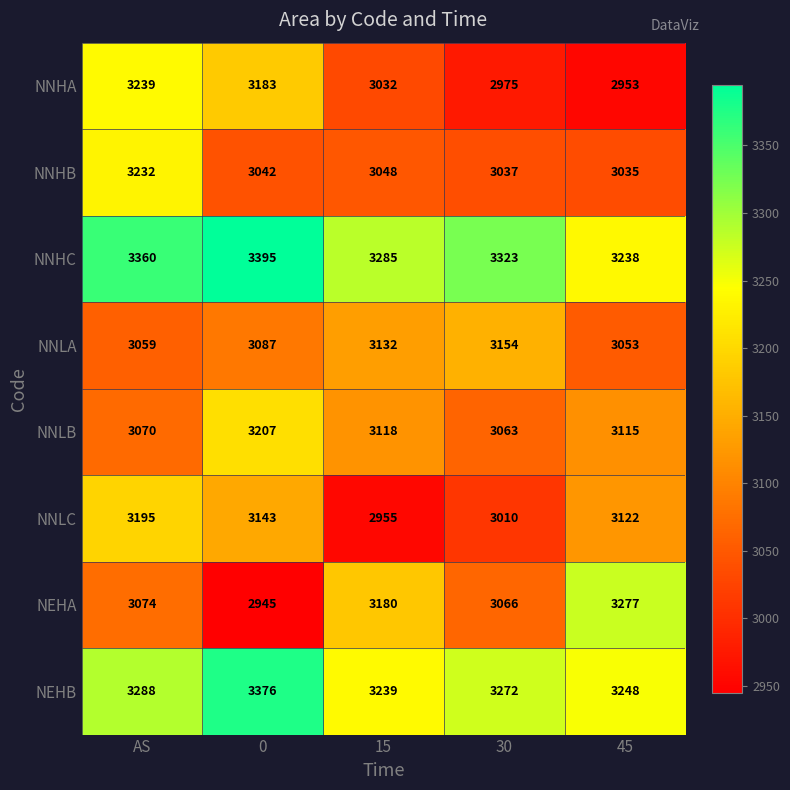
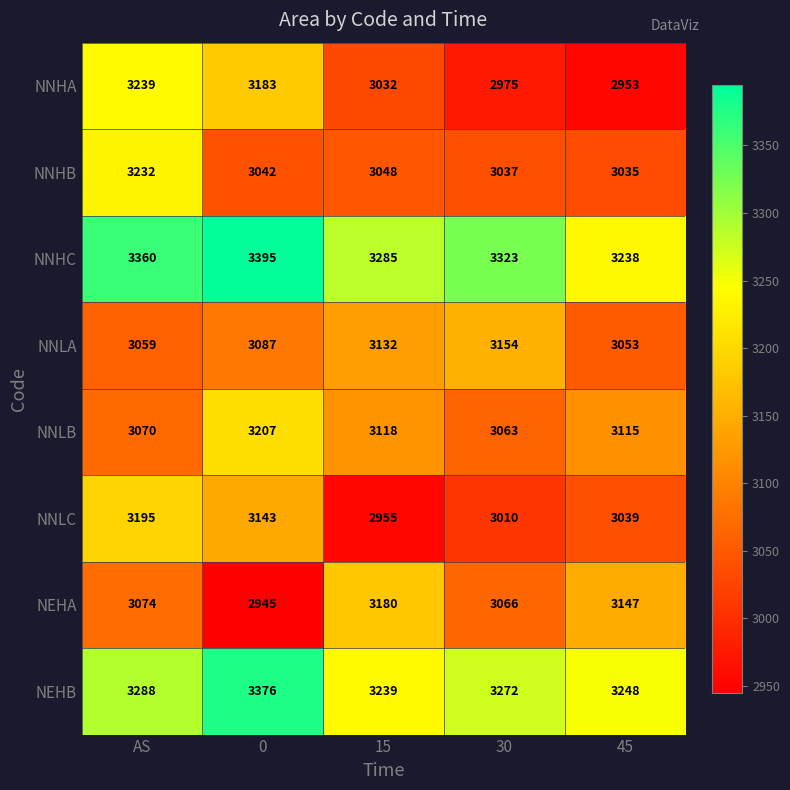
NNLC, 45: 3122 -> 3039
NEHA, 45: 3277 -> 3147
